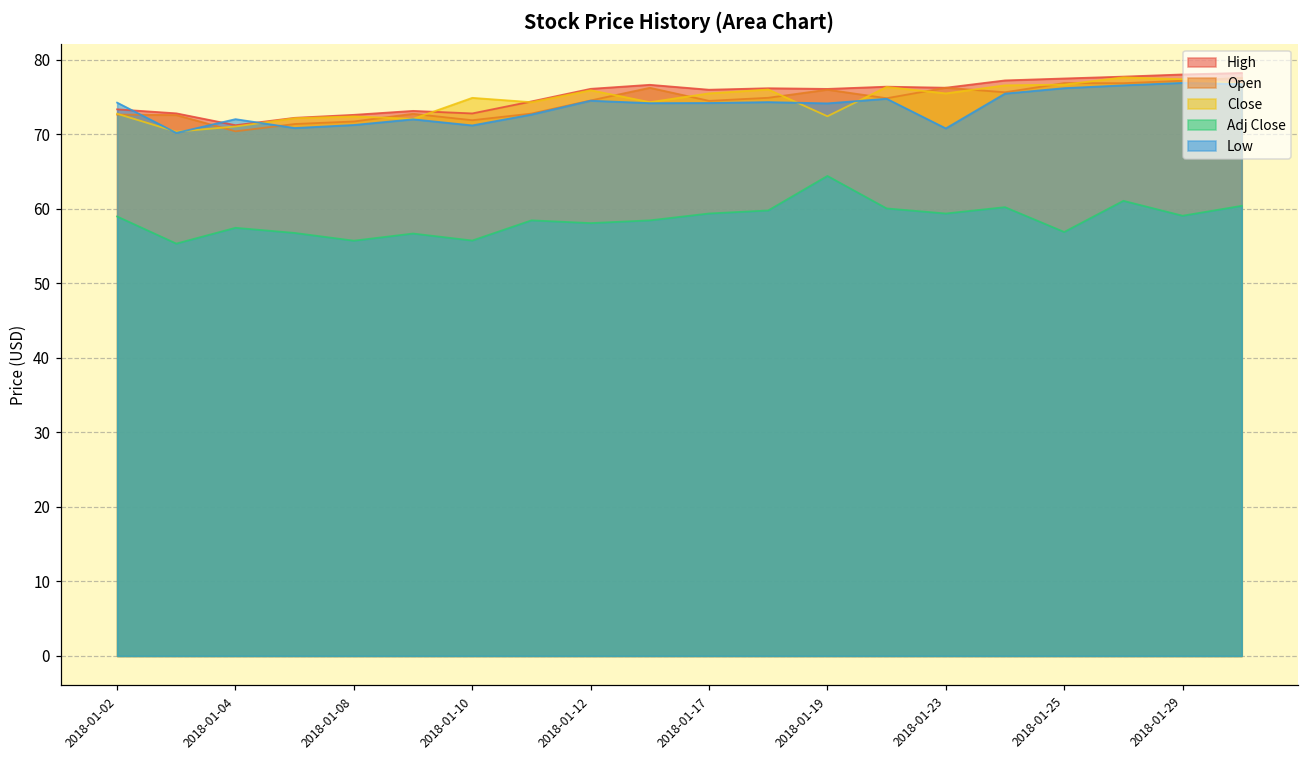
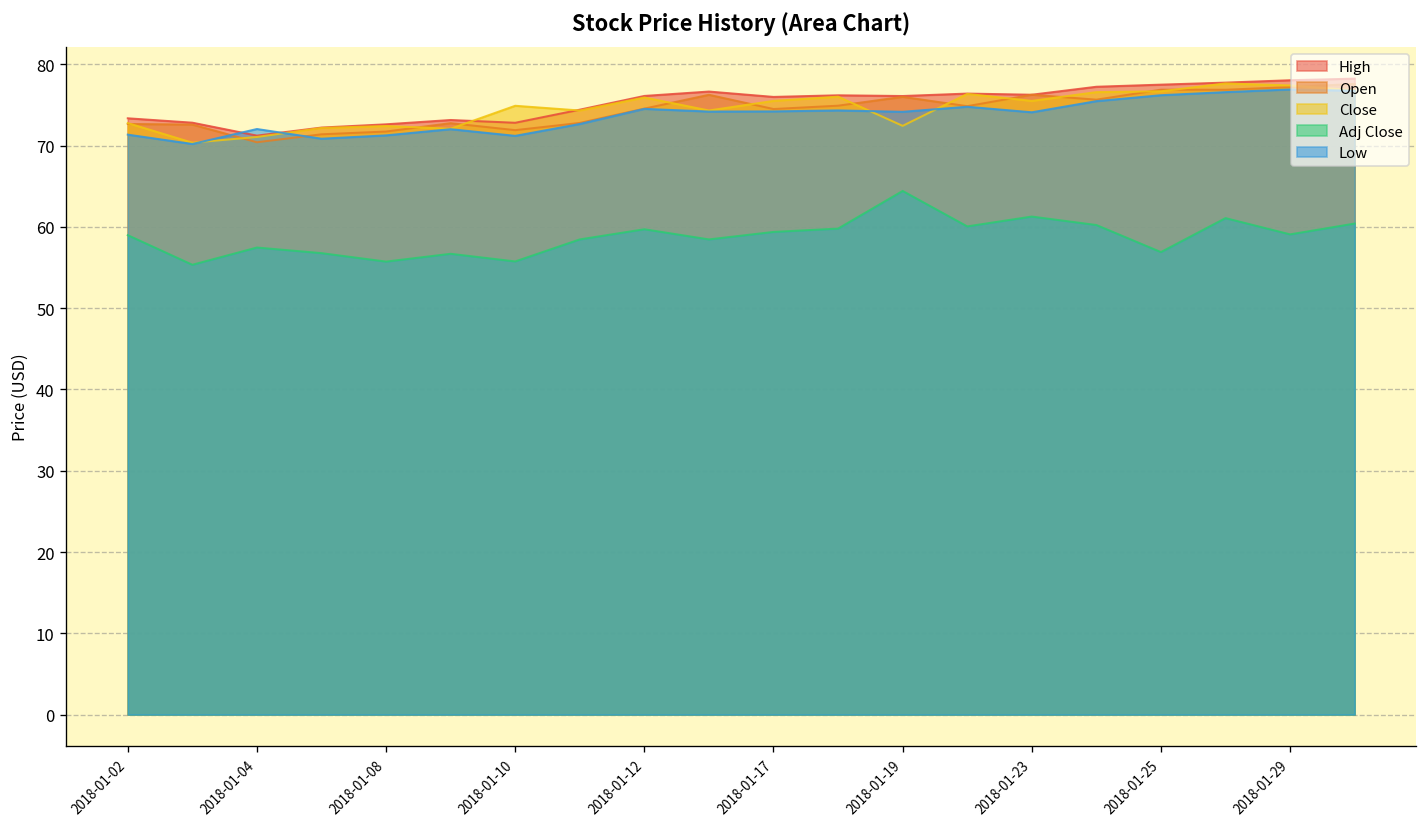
Low, 2018-01-02: 74 -> 71
Adj Close, 2018-01-12: 58 -> 60
Adj Close, 2018-01-23: 59 -> 61
Low, 2018-01-23: 71 -> 74
